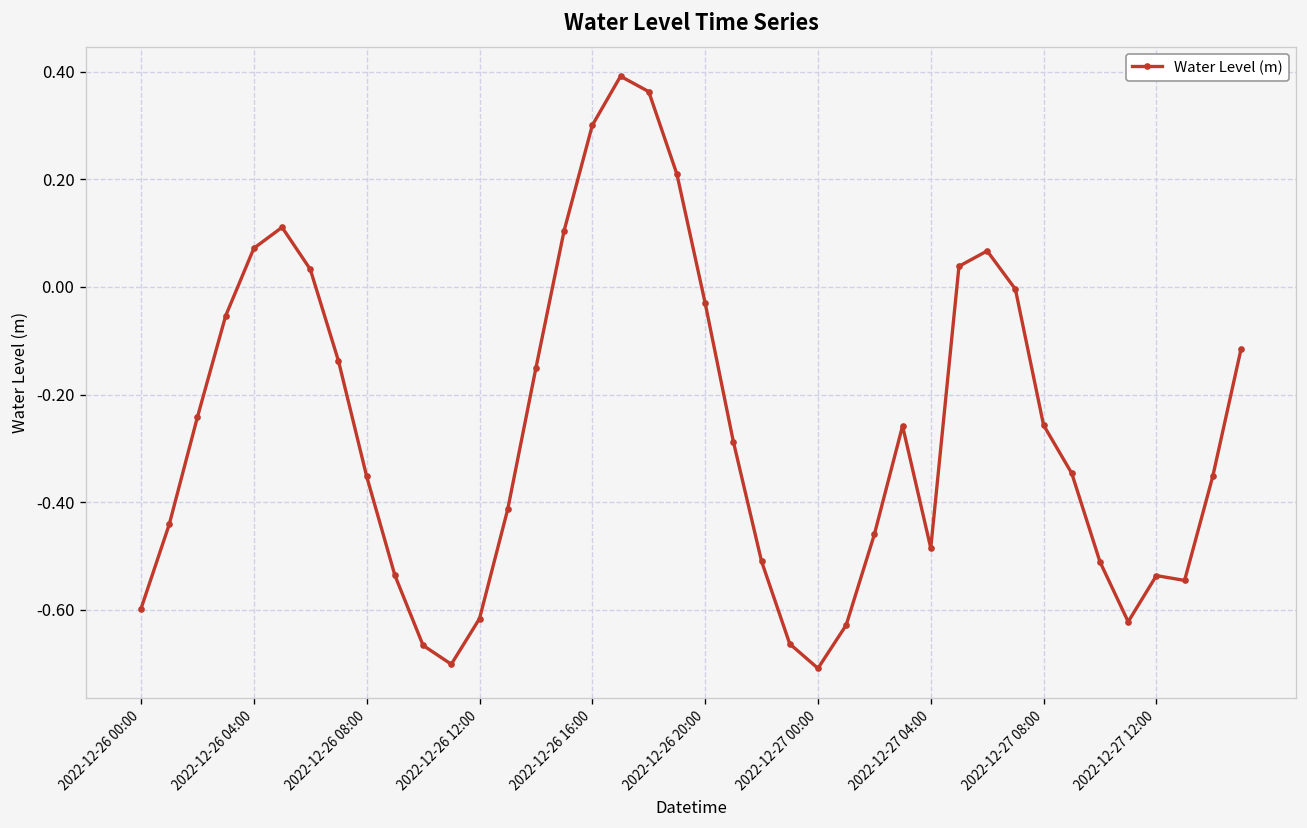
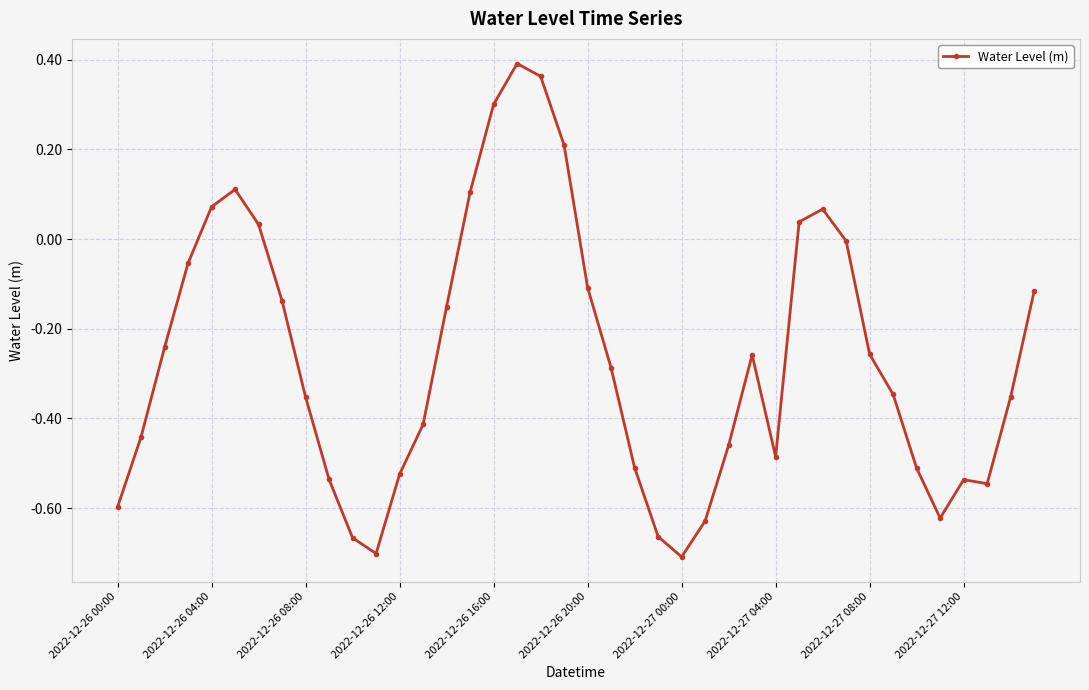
2022-12-26 12:00: -0.62 -> -0.52
2022-12-26 20:00: -0.03 -> -0.11
